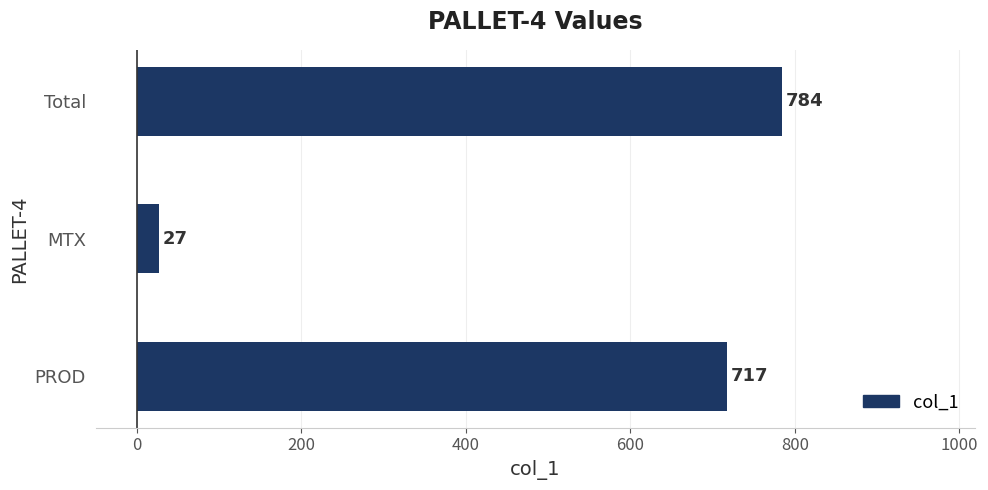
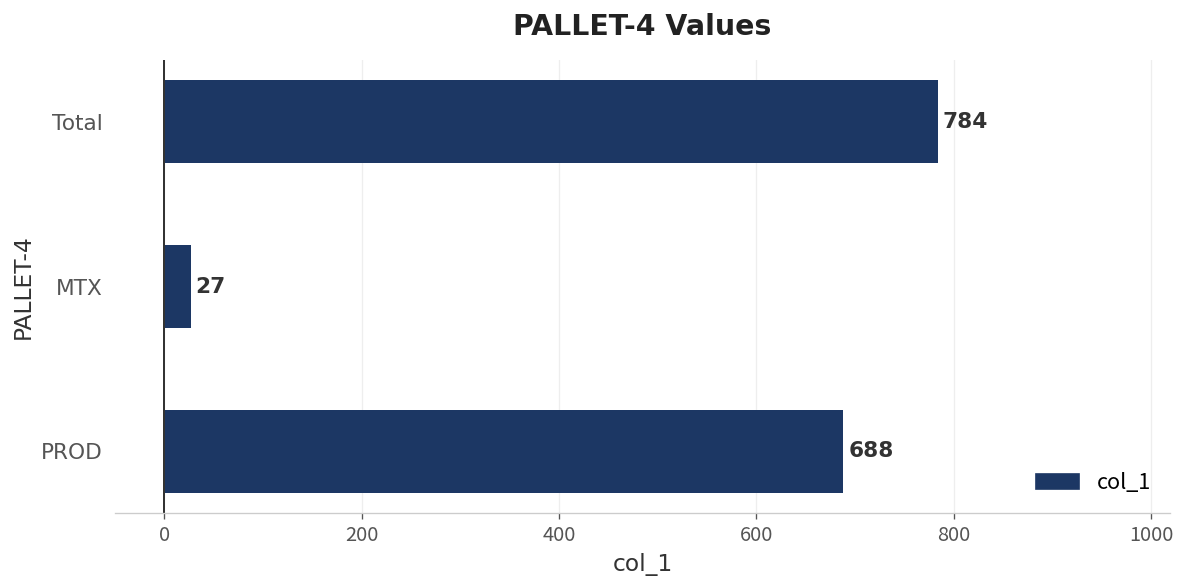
PROD: 717 -> 688
